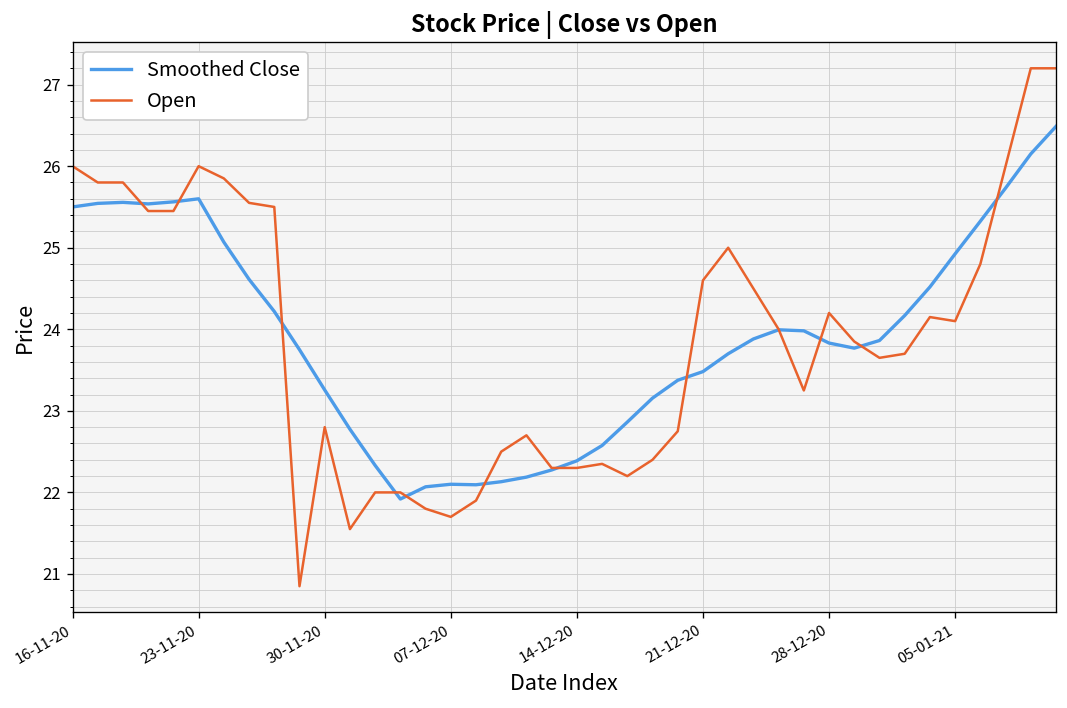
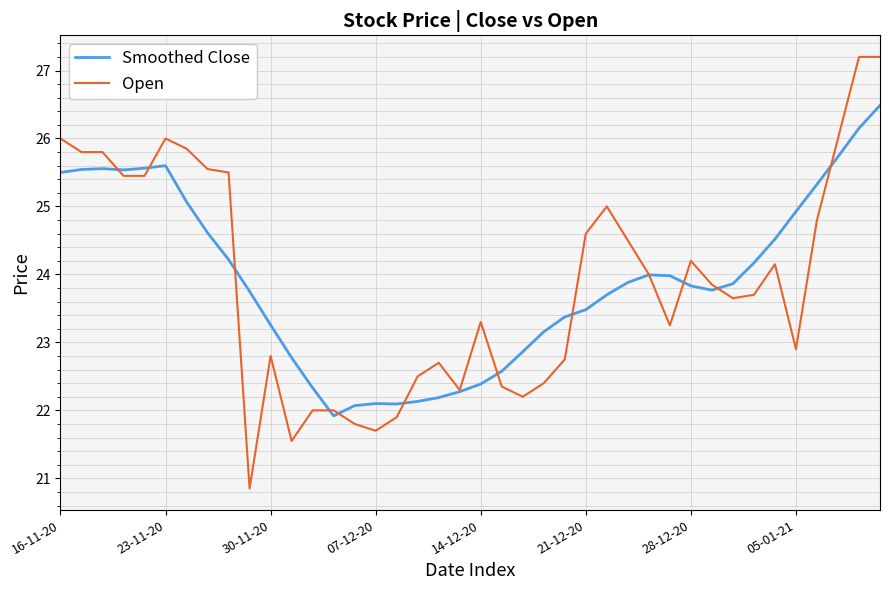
Open, 14-12-20: 22.3 -> 23.3
Open, 05-01-21: 24.1 -> 22.9
